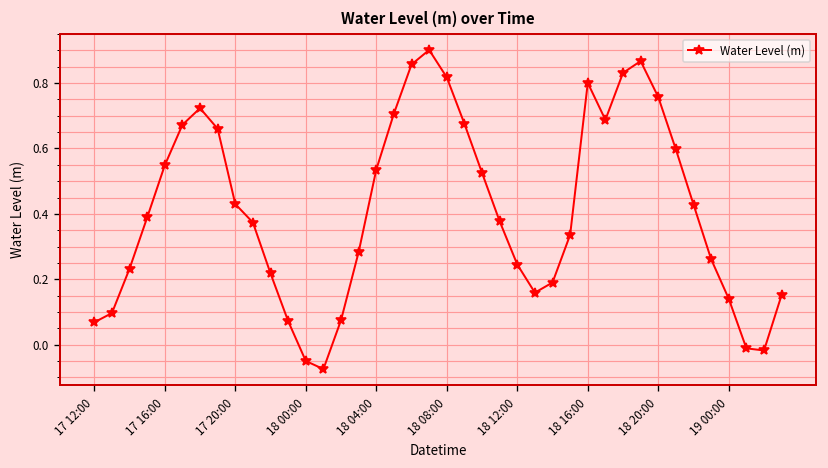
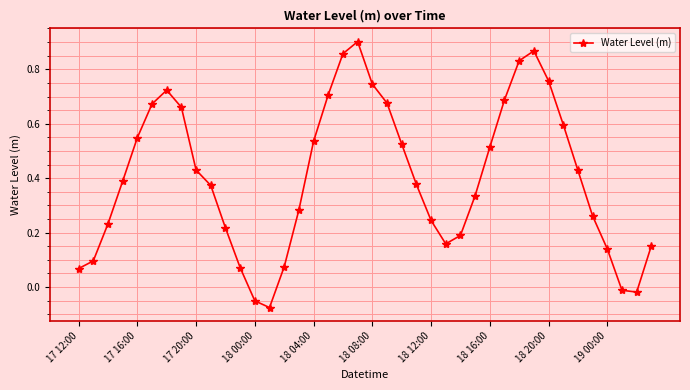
18 08:00: 0.82 -> 0.75
18 16:00: 0.80 -> 0.51
